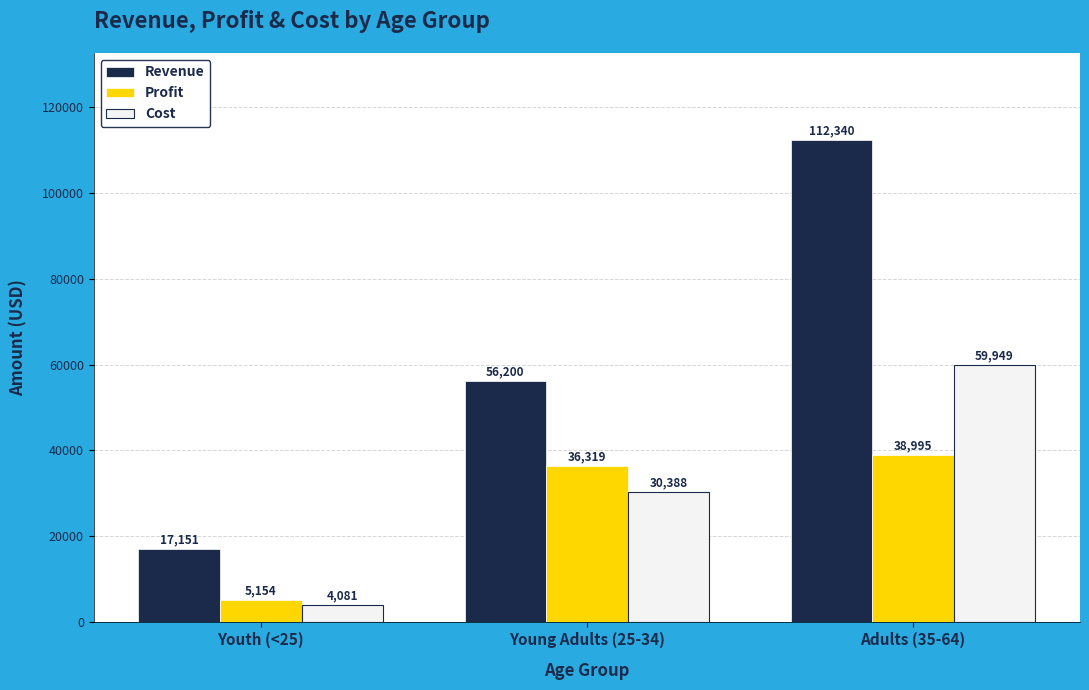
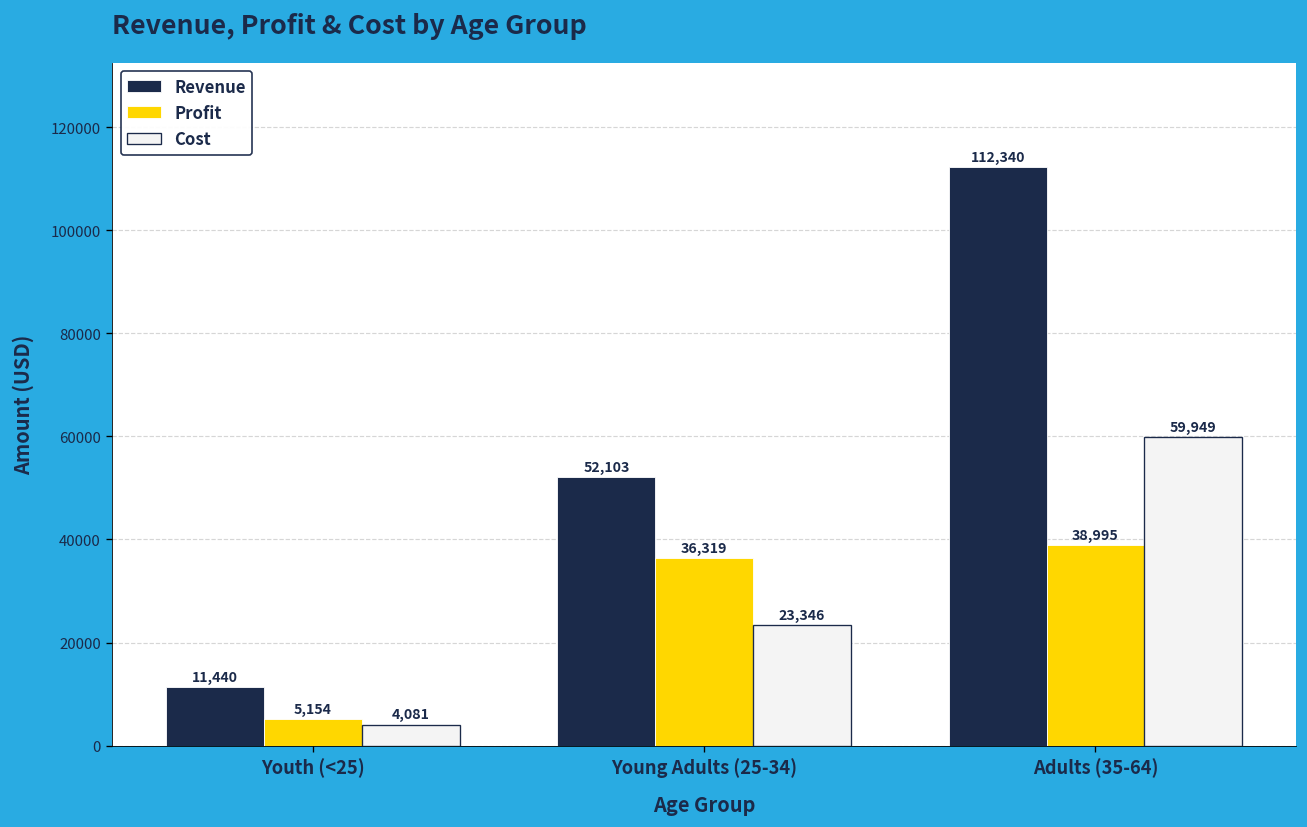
Revenue, Youth (<25): 17,151 -> 11,440
Revenue, Young Adults (25-34): 56,200 -> 52,103
Cost, Young Adults (25-34): 30,388 -> 23,346
